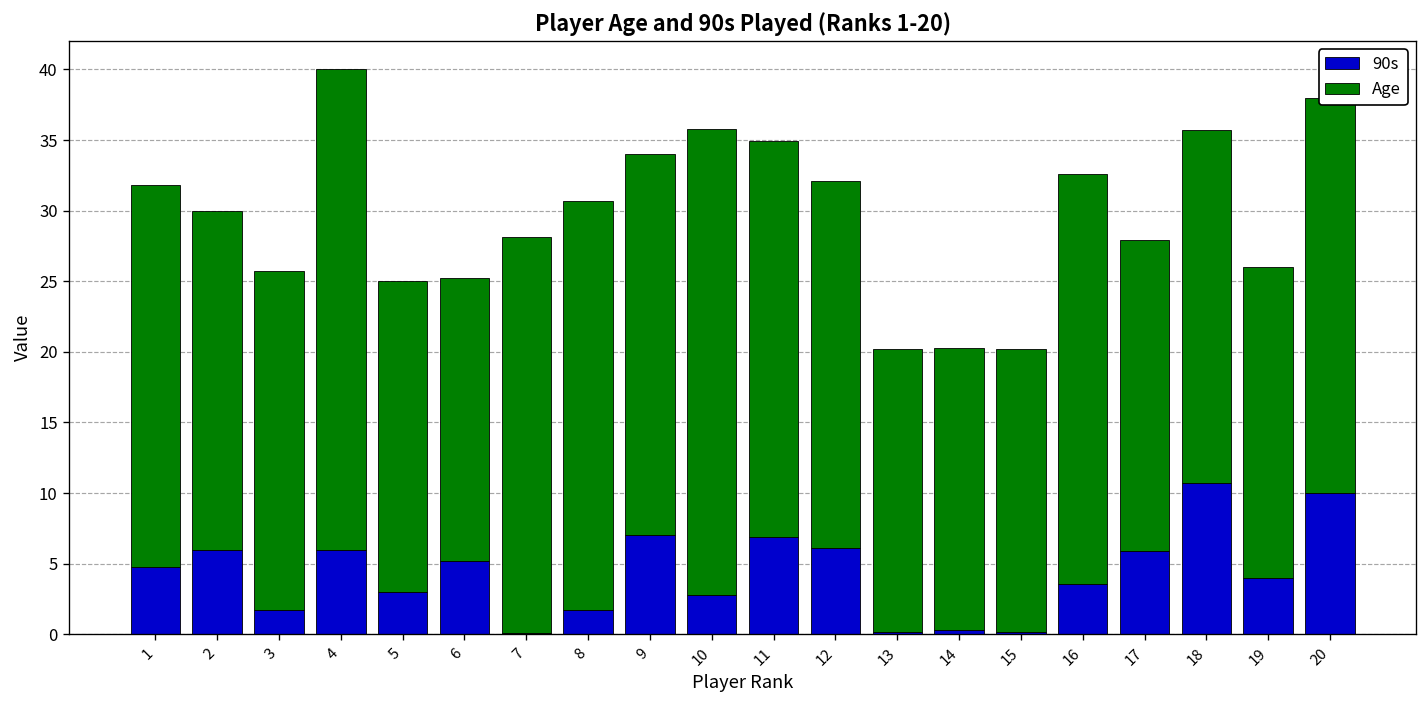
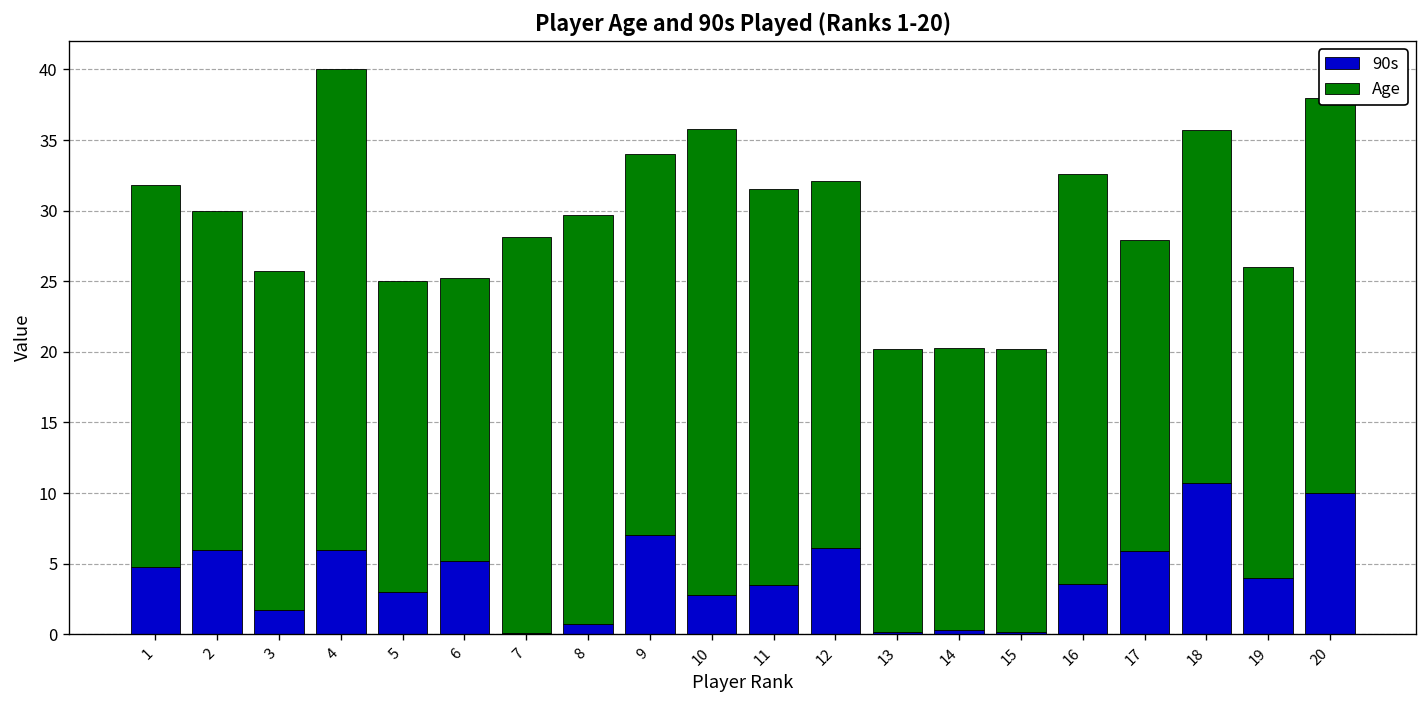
90s, 8: 1.7 -> 0.7
90s, 11: 6.9 -> 3.5
